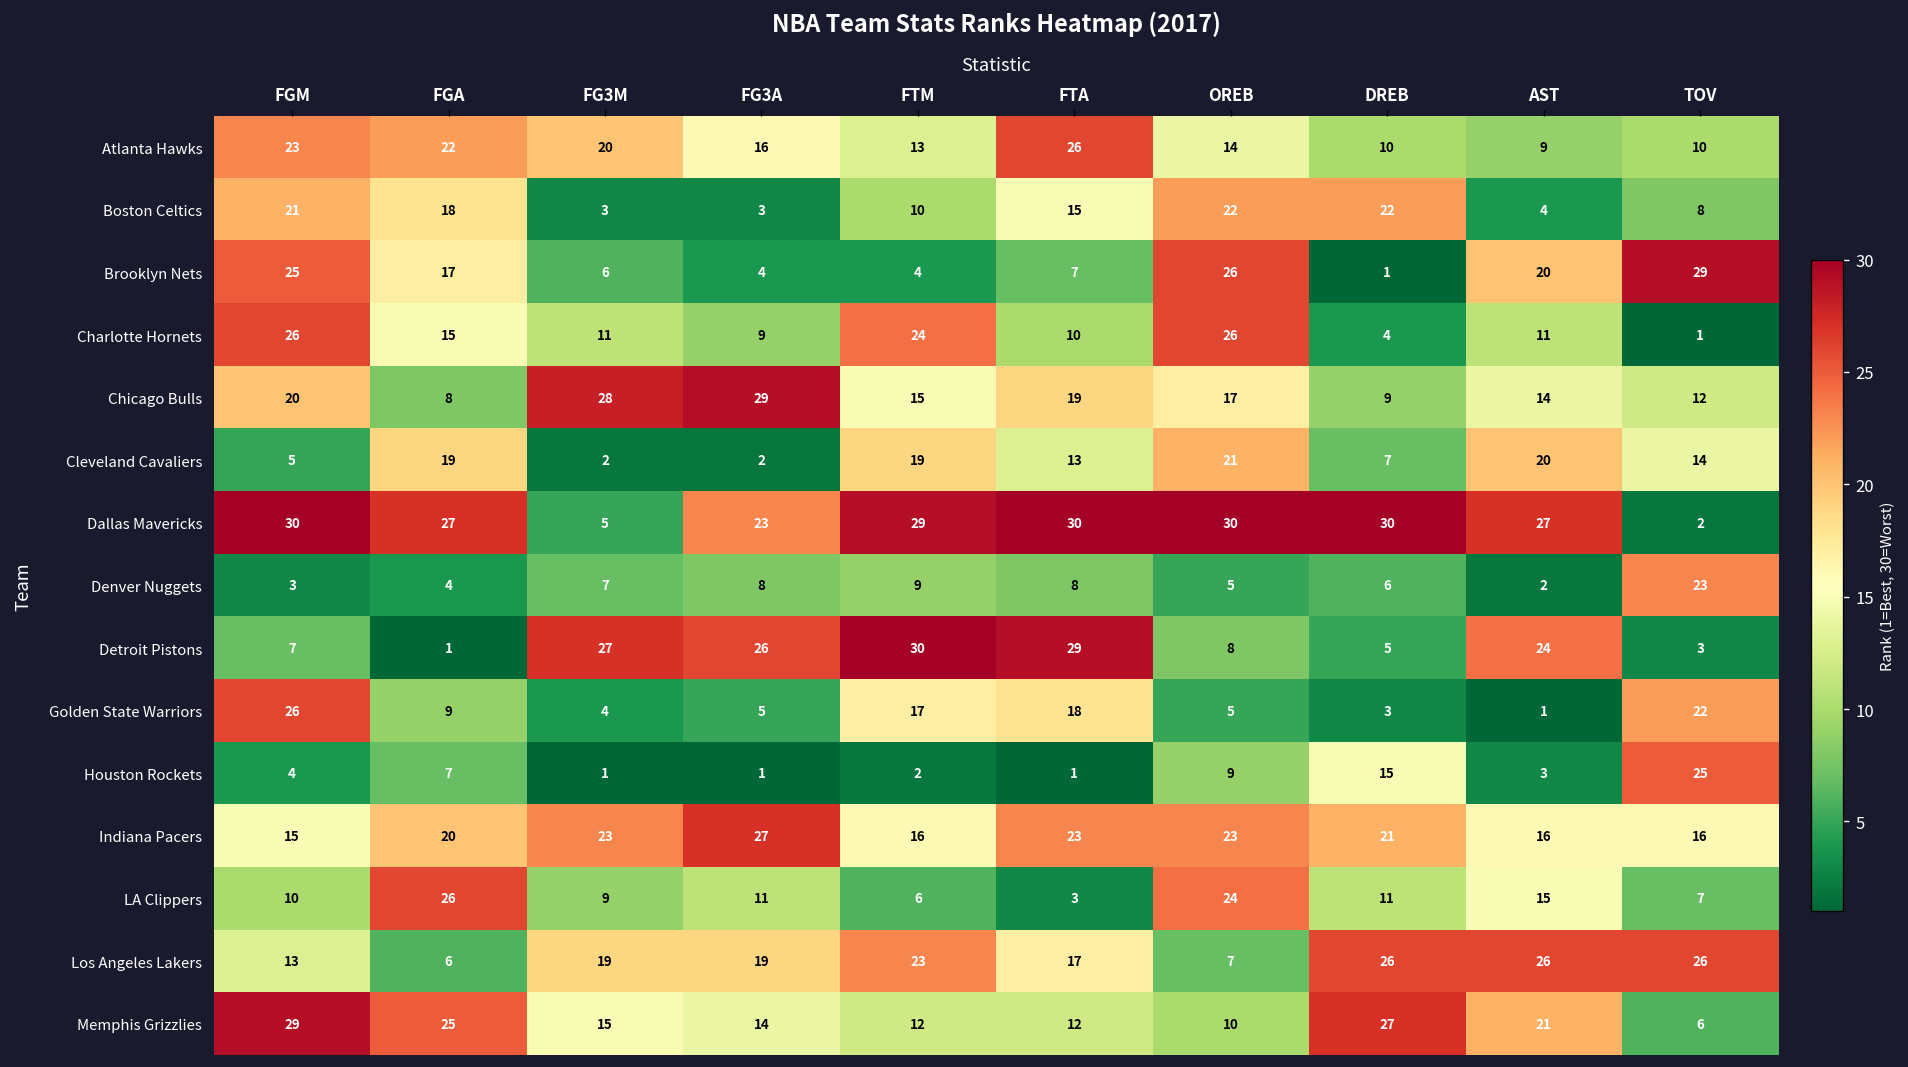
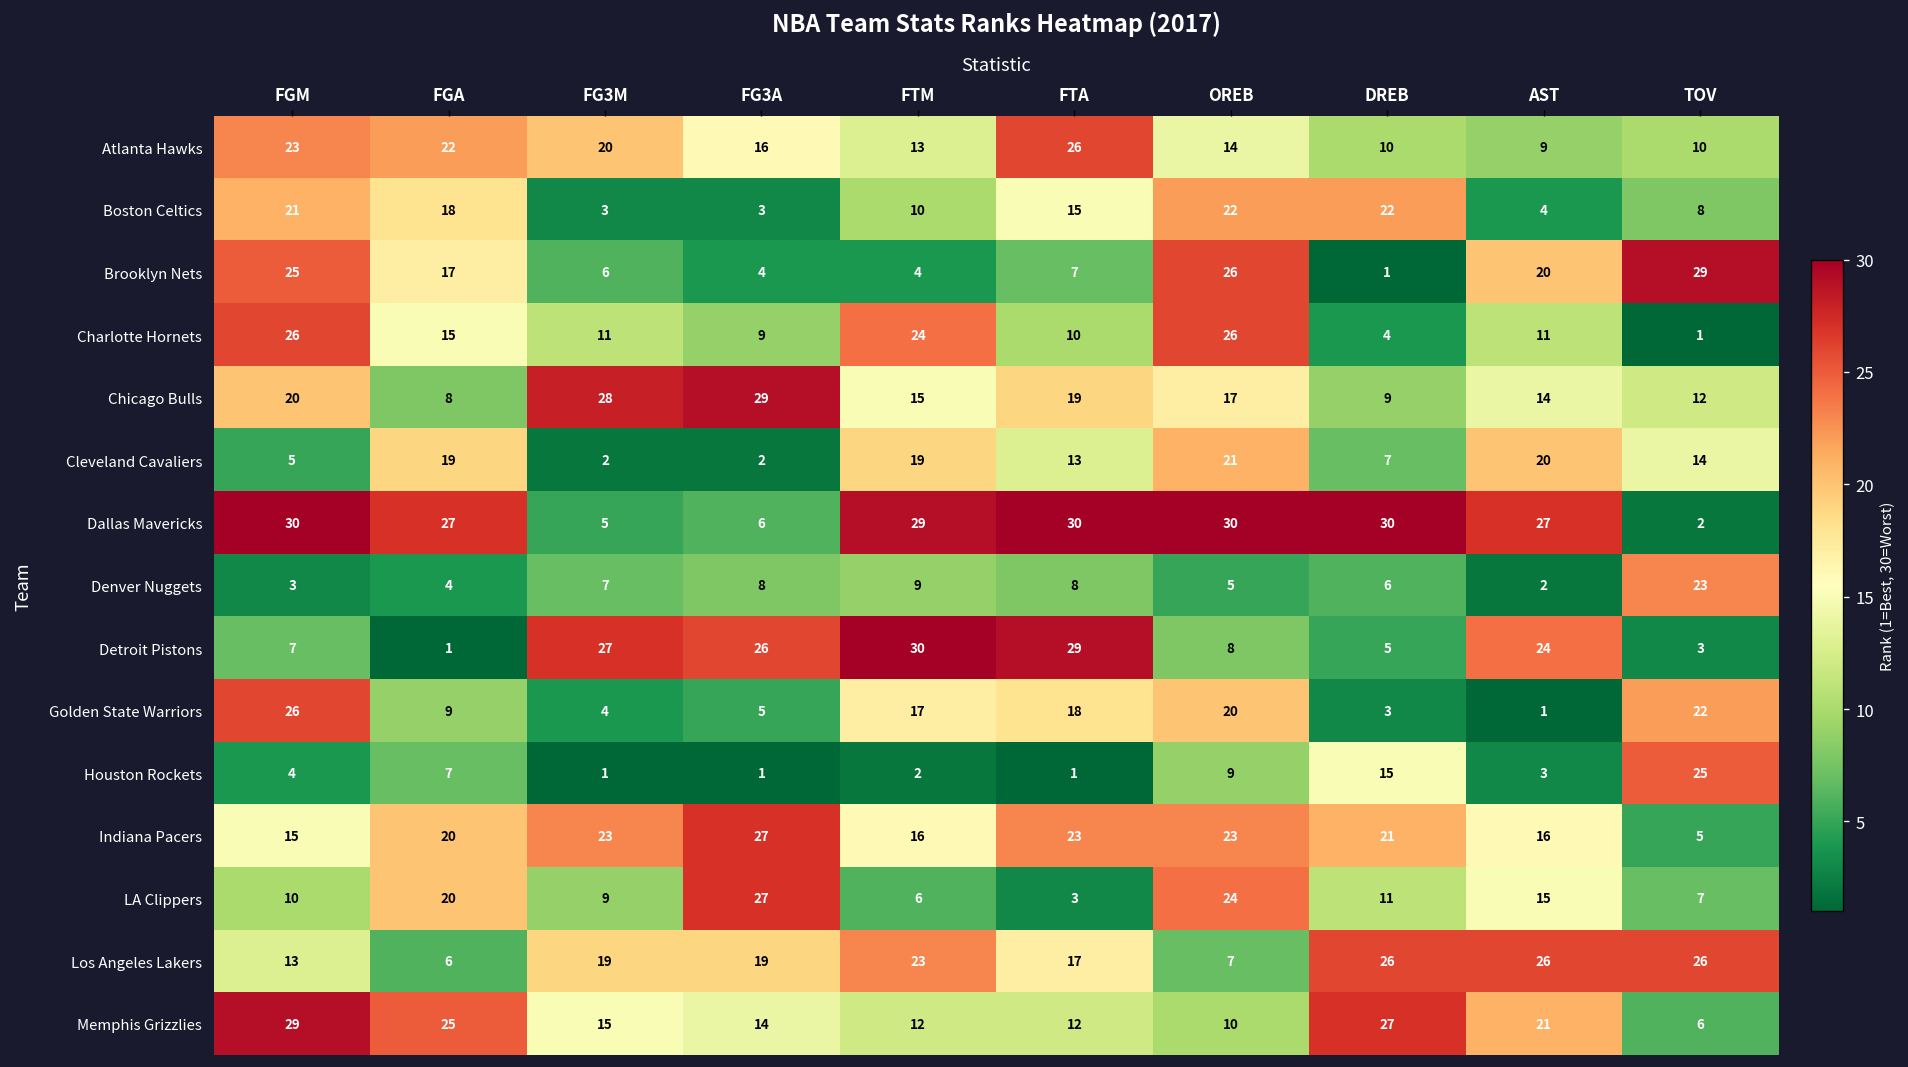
Dallas Mavericks, FG3A: 23 -> 6
Golden State Warriors, OREB: 5 -> 20
Indiana Pacers, TOV: 16 -> 5
LA Clippers, FGA: 26 -> 20
LA Clippers, FG3A: 11 -> 27
